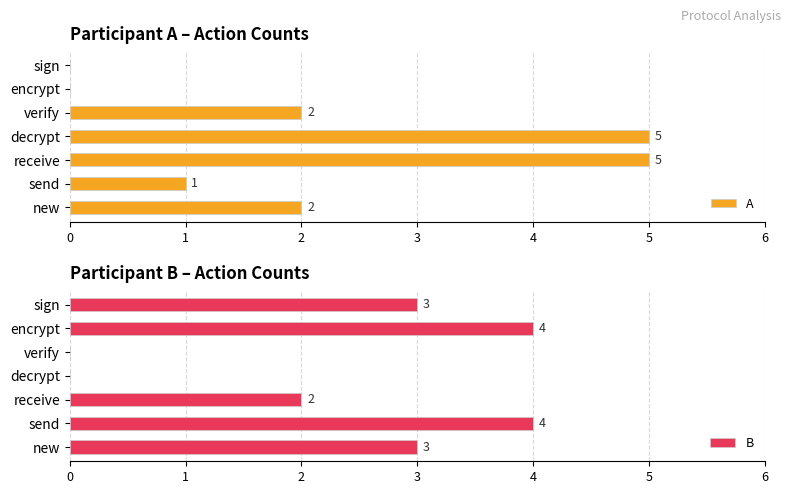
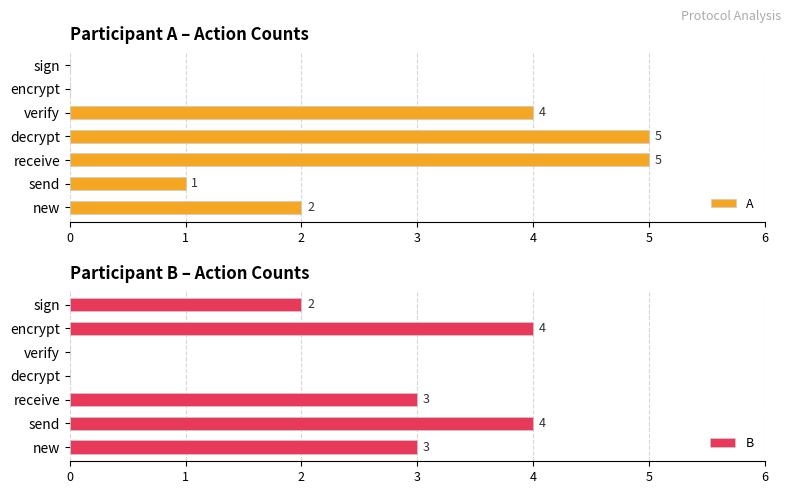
Participant A – Action Counts, verify: 2 -> 4
Participant B – Action Counts, sign: 3 -> 2
Participant B – Action Counts, receive: 2 -> 3
